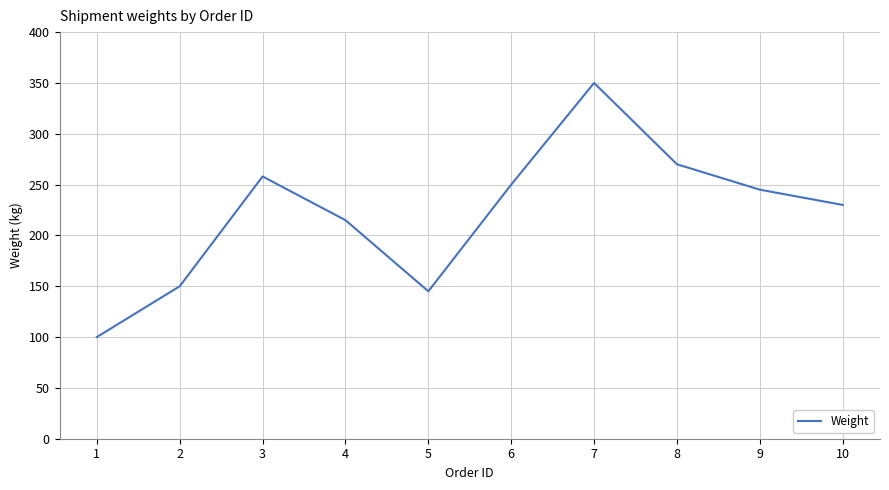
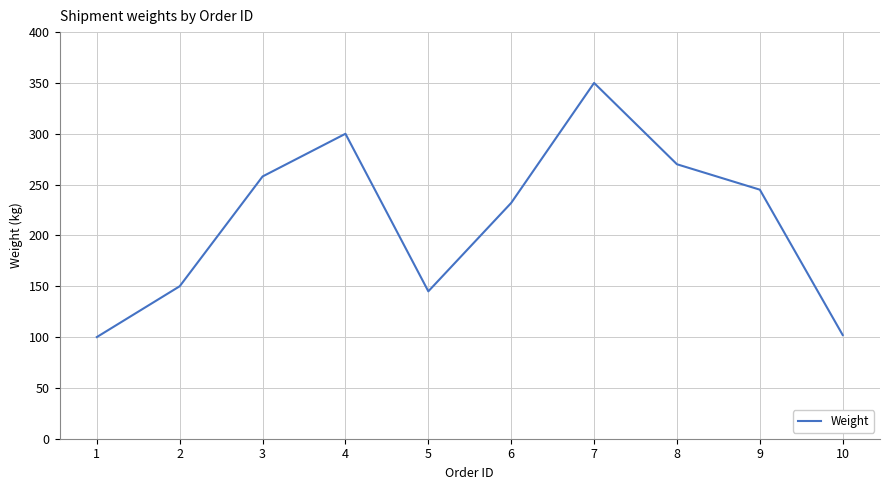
4: 215 -> 300
6: 250 -> 232
10: 230 -> 102
